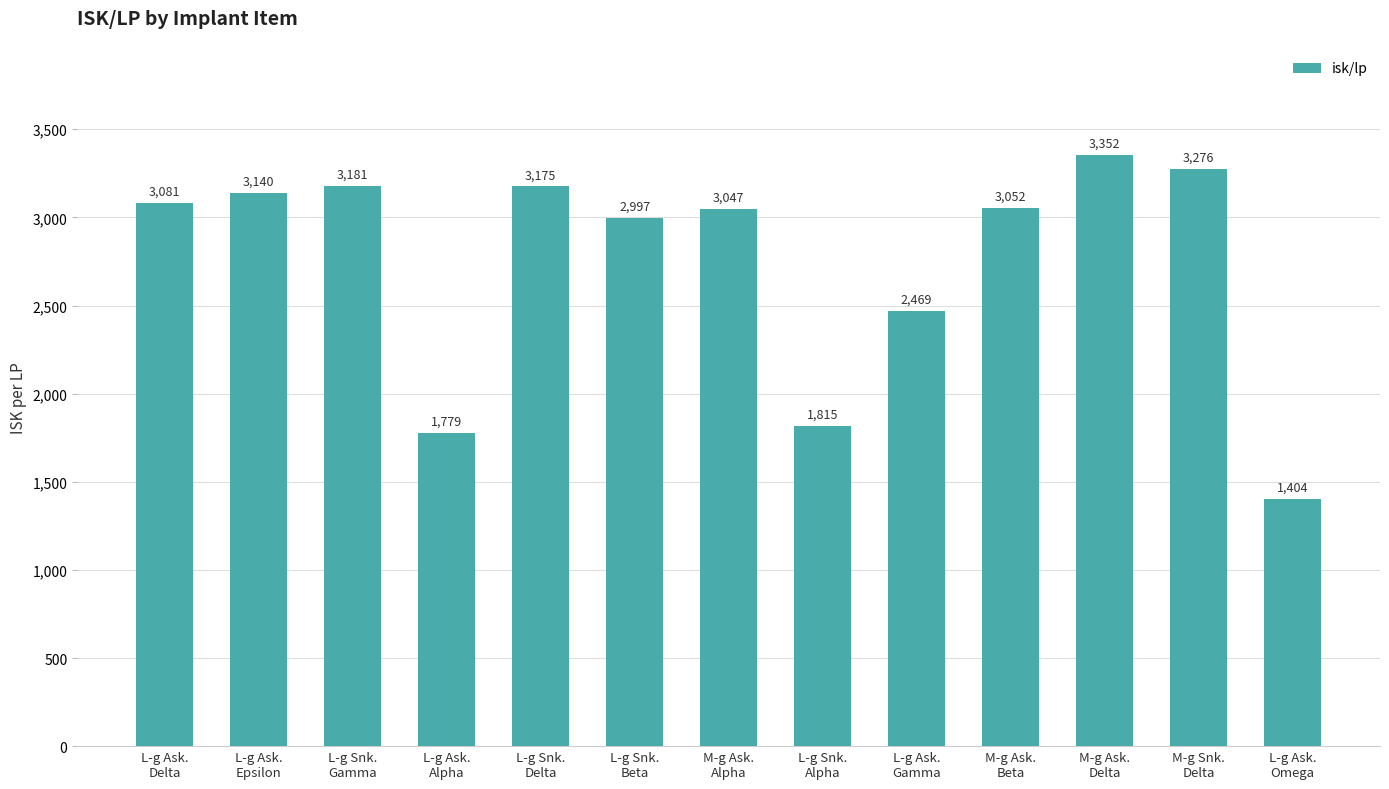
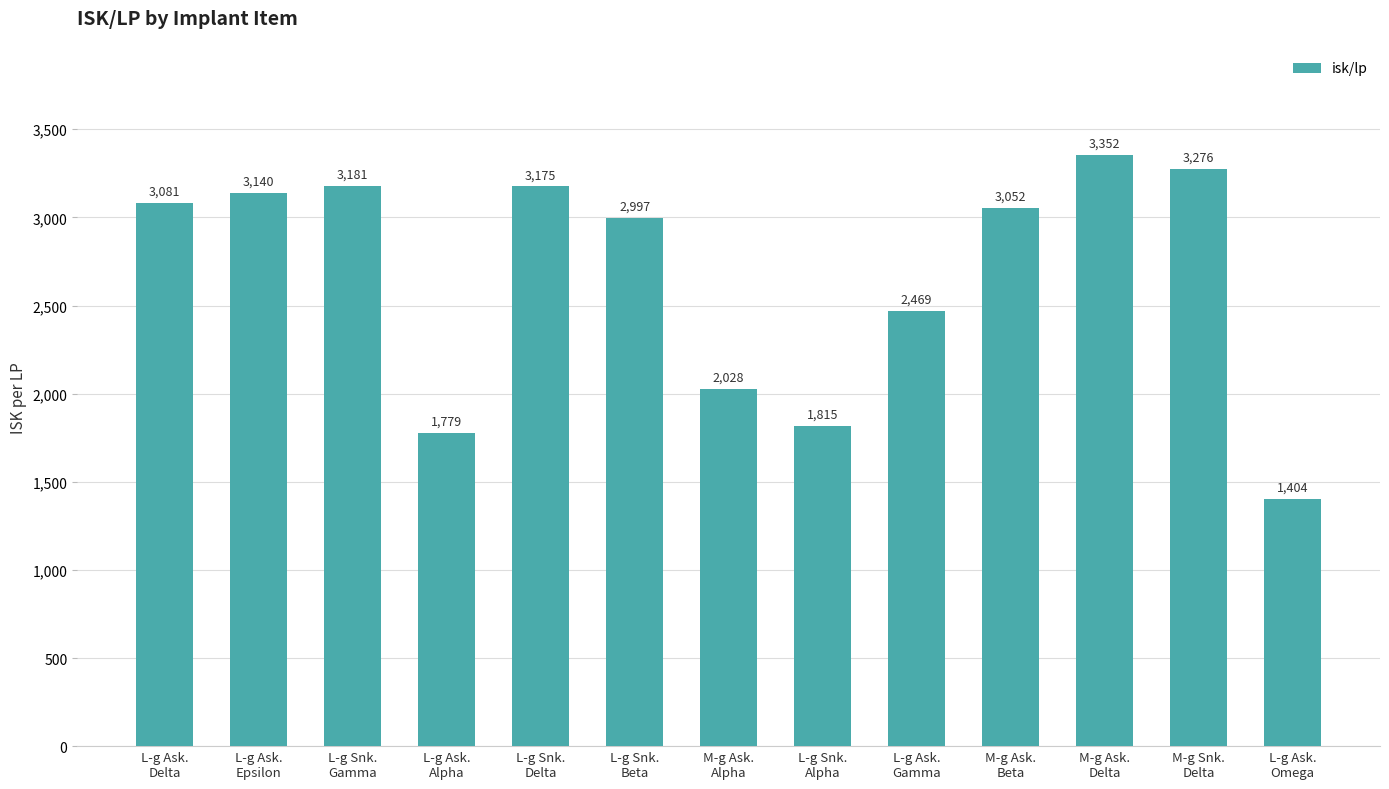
M-g Ask. Alpha: 3,047 -> 2,028
